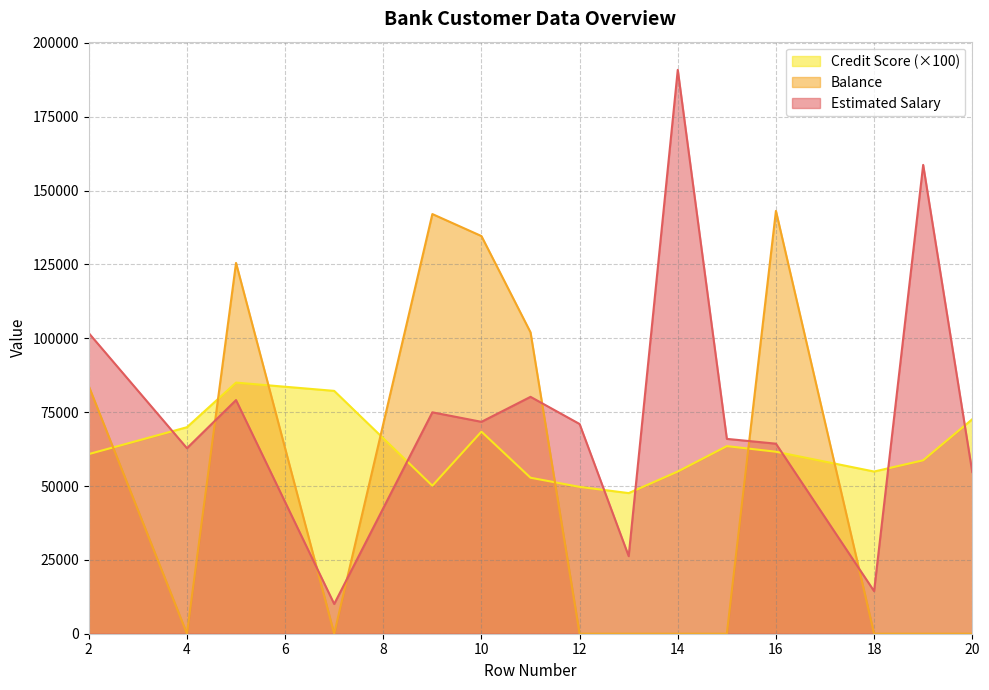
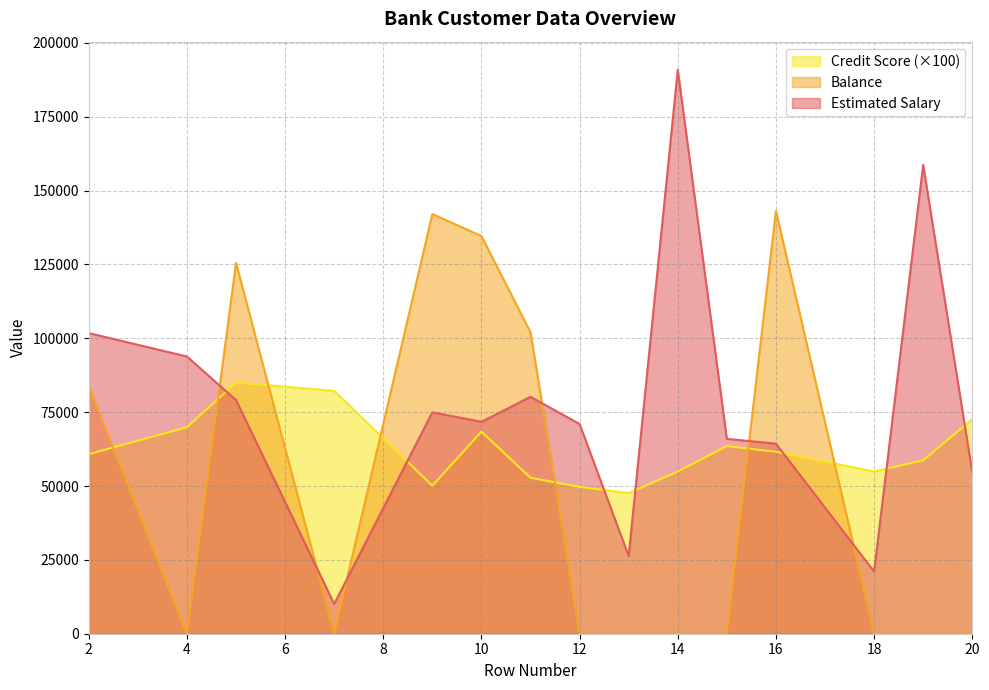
Estimated Salary, 4: 63000 -> 94000
Estimated Salary, 18: 14000 -> 21000
